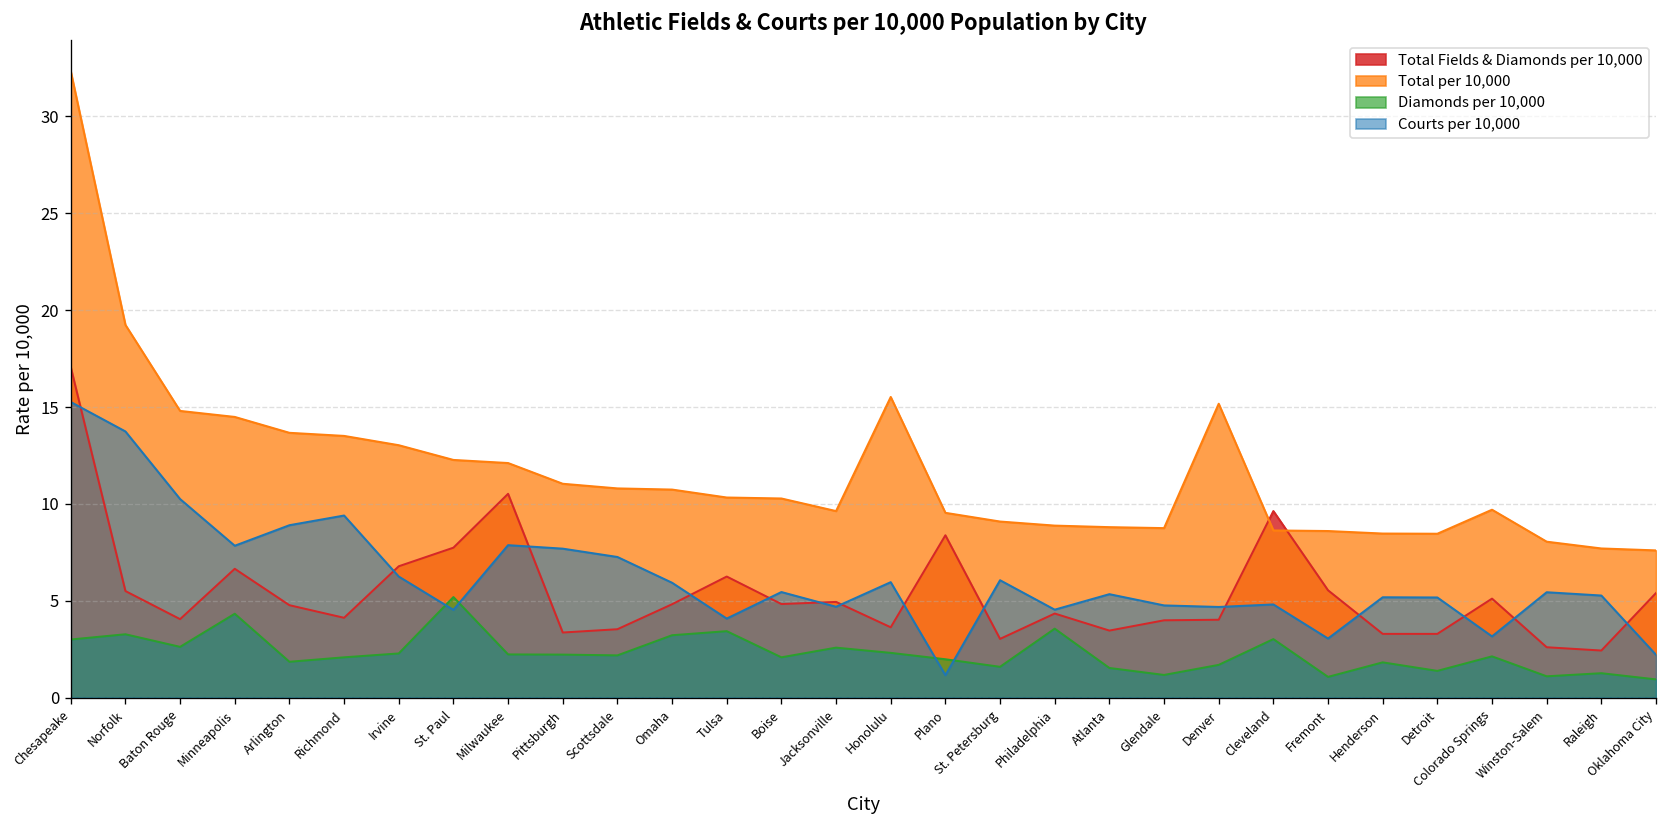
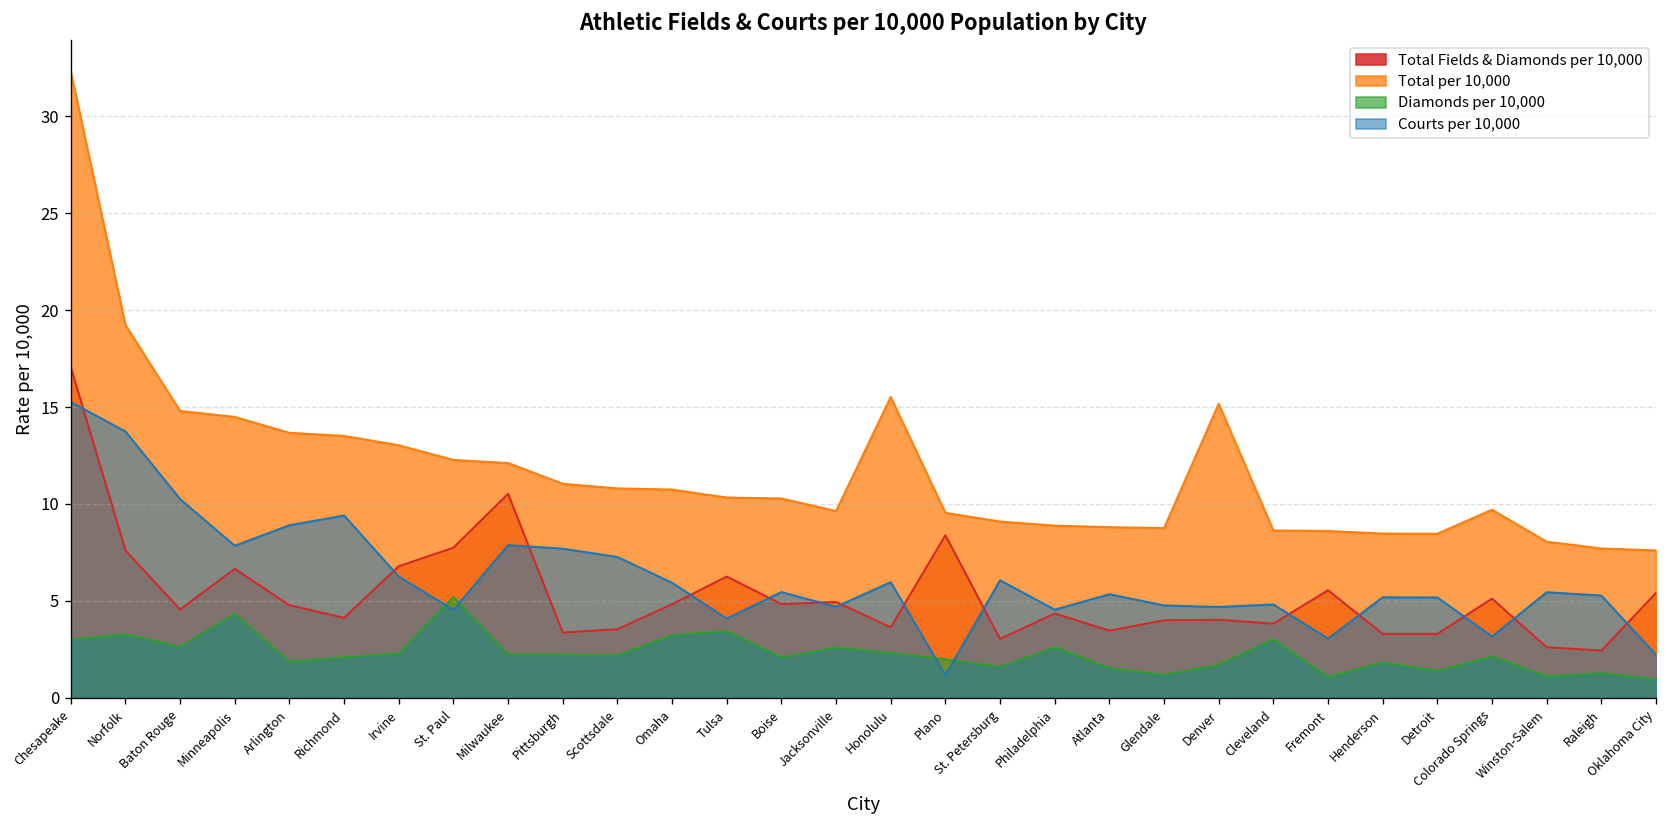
Total Fields & Diamonds per 10,000, Norfolk: 5.5 -> 7.6
Total Fields & Diamonds per 10,000, Baton Rouge: 4.1 -> 4.6
Diamonds per 10,000, Philadelphia: 3.6 -> 2.6
Total Fields & Diamonds per 10,000, Cleveland: 9.6 -> 3.8
